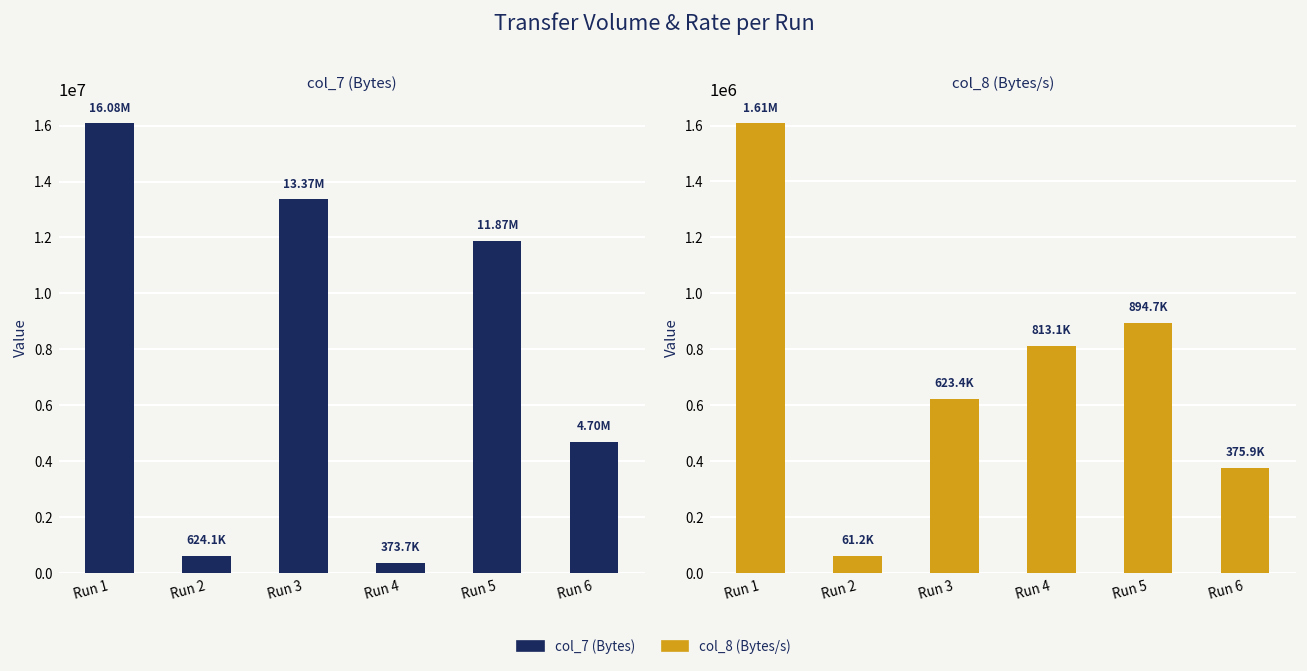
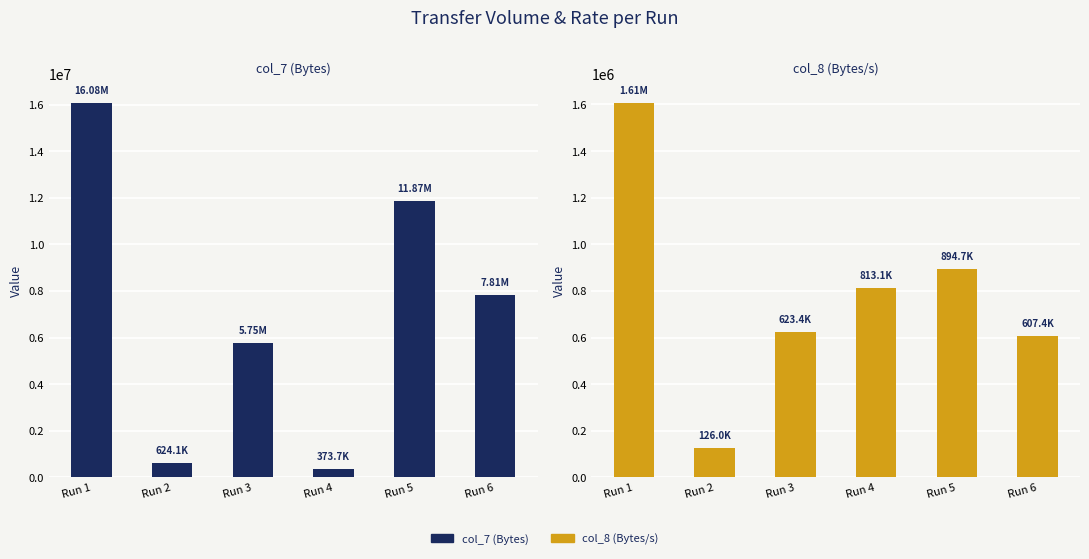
col_7 (Bytes), Run 3: 13.37M -> 5.75M
col_7 (Bytes), Run 6: 4.70M -> 7.81M
col_8 (Bytes/s), Run 2: 61.2K -> 126.0K
col_8 (Bytes/s), Run 6: 375.9K -> 607.4K
